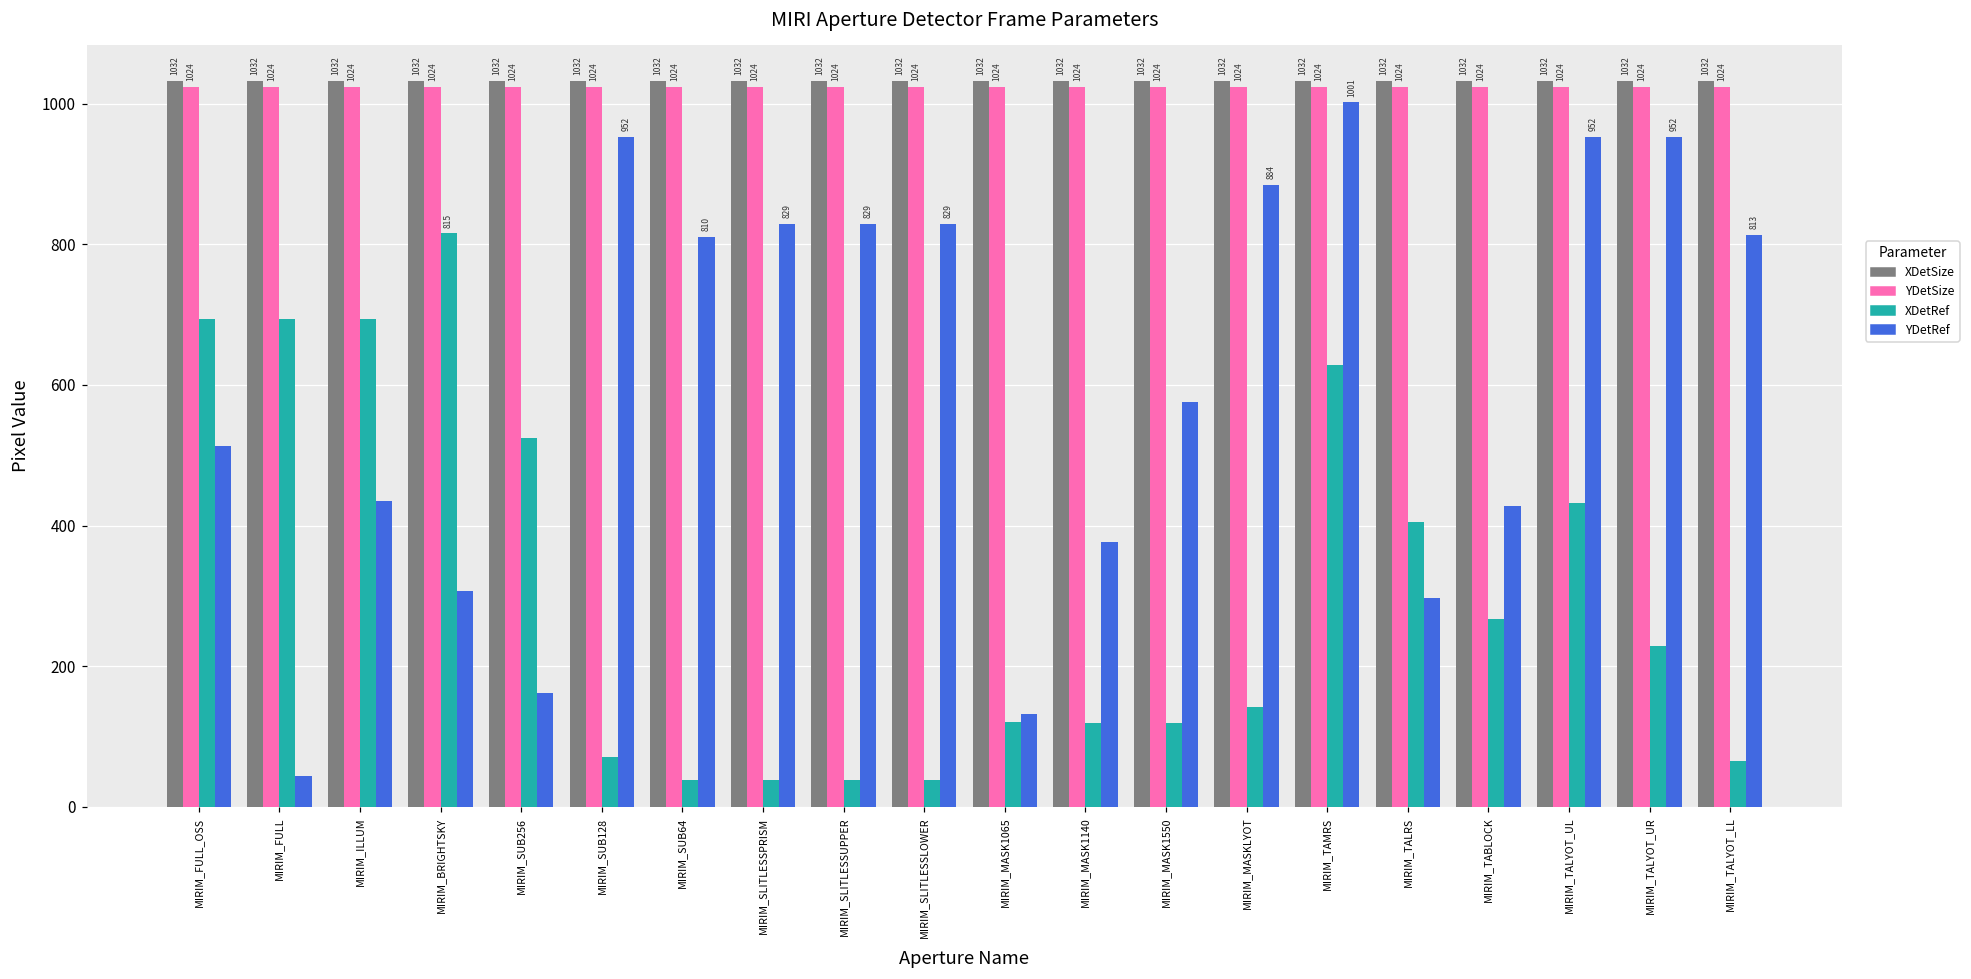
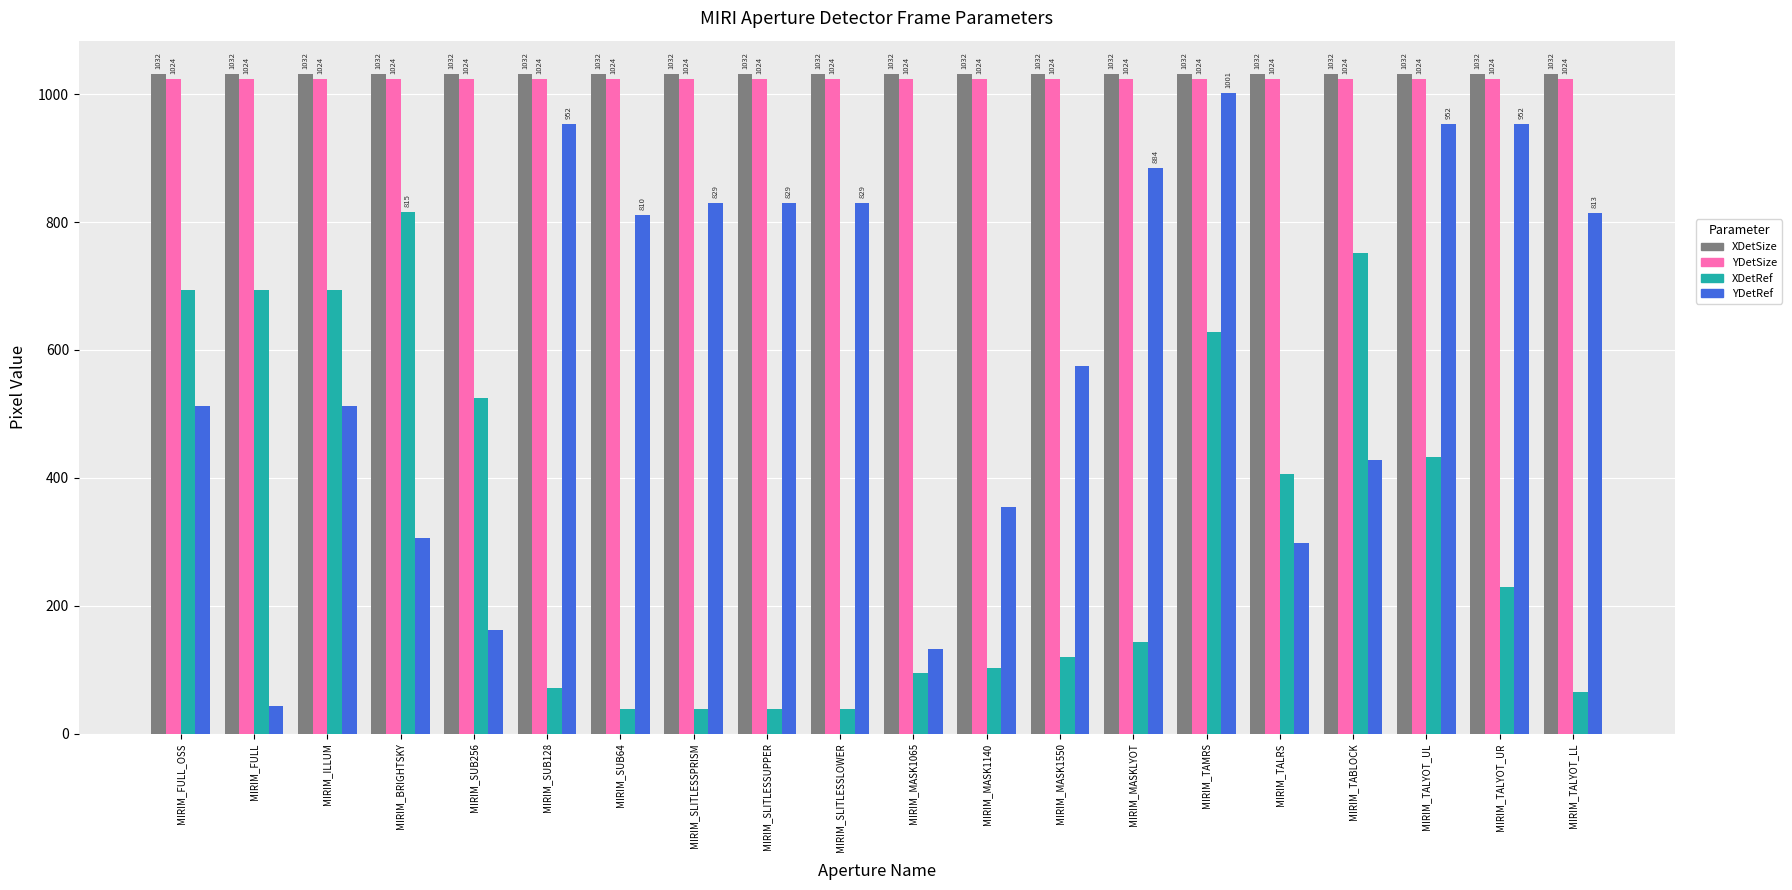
YDetRef, MIRIM_ILLUM: 430 -> 510
XDetRef, MIRIM_MASK1065: 120 -> 100
XDetRef, MIRIM_MASK1140: 120 -> 100
YDetRef, MIRIM_MASK1140: 380 -> 350
XDetRef, MIRIM_TABLOCK: 270 -> 750
